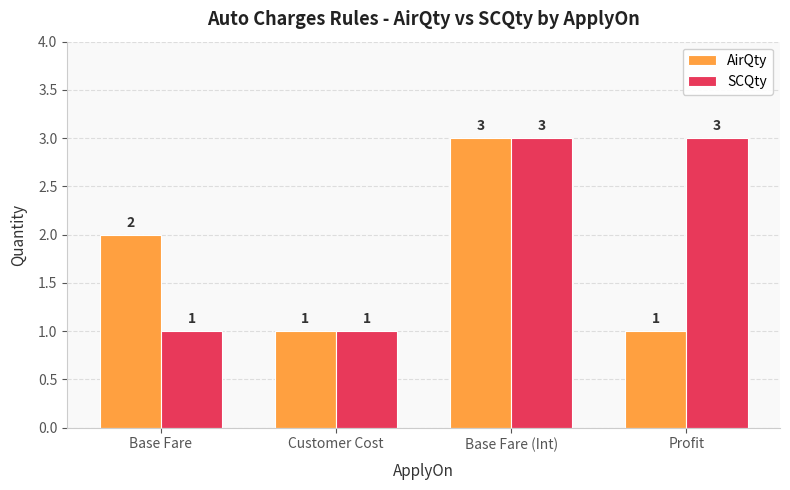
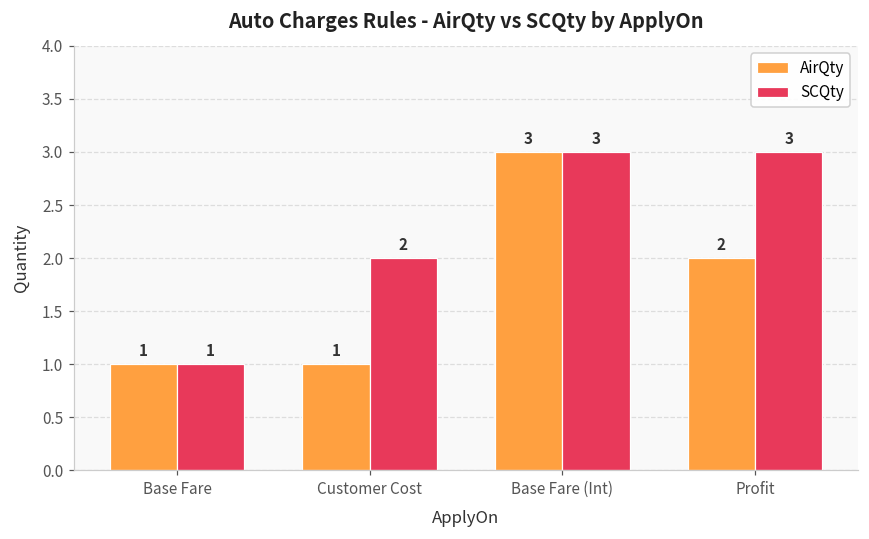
AirQty, Base Fare: 2 -> 1
SCQty, Customer Cost: 1 -> 2
AirQty, Profit: 1 -> 2
